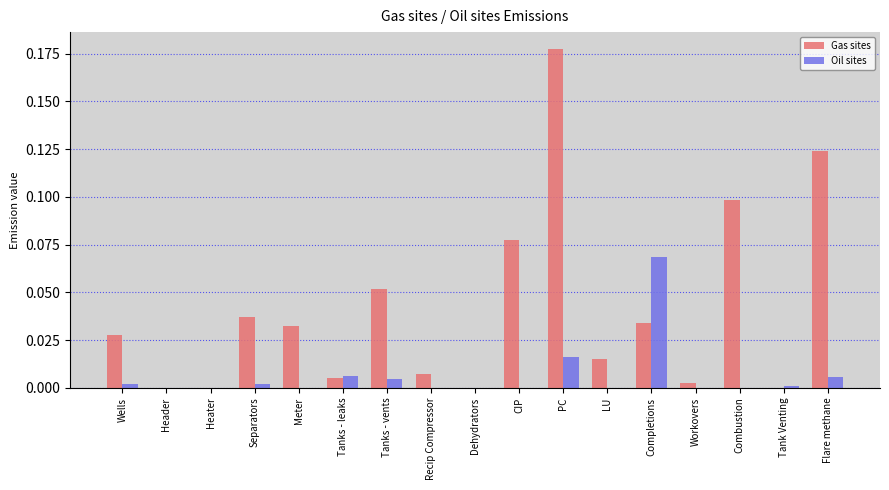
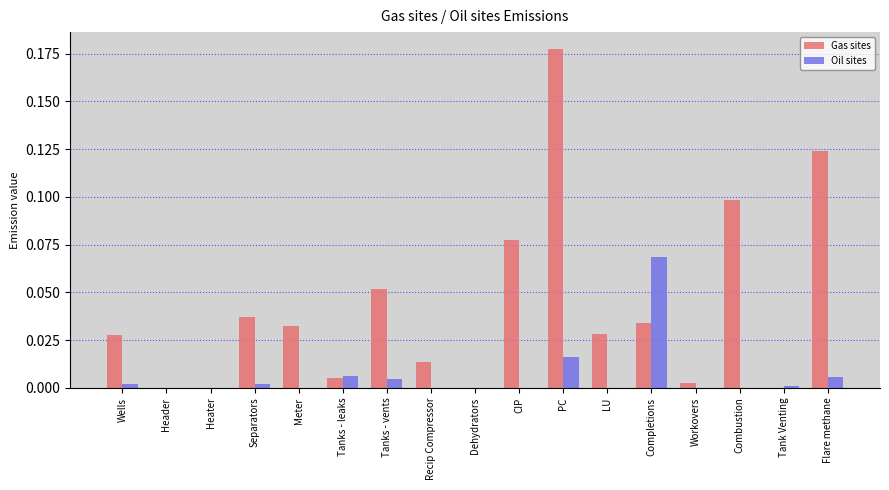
Gas sites, Recip Compressor: 0.007 -> 0.013
Gas sites, LU: 0.015 -> 0.028
